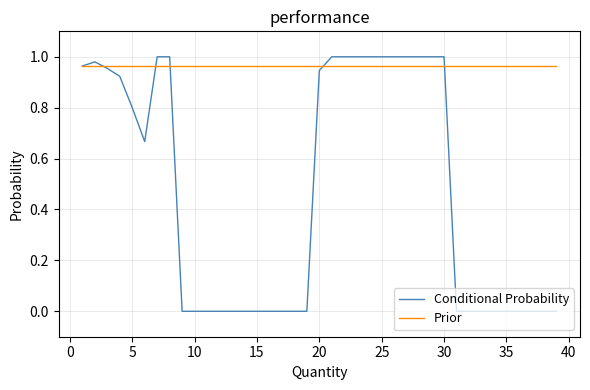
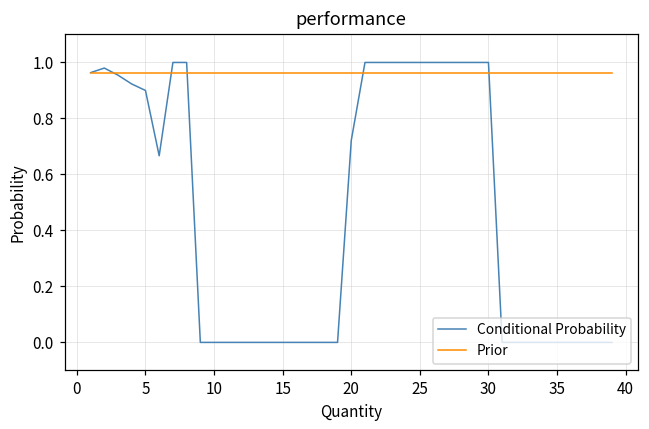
Conditional Probability, 5: 0.8 -> 0.9
Conditional Probability, 20: 0.95 -> 0.72
